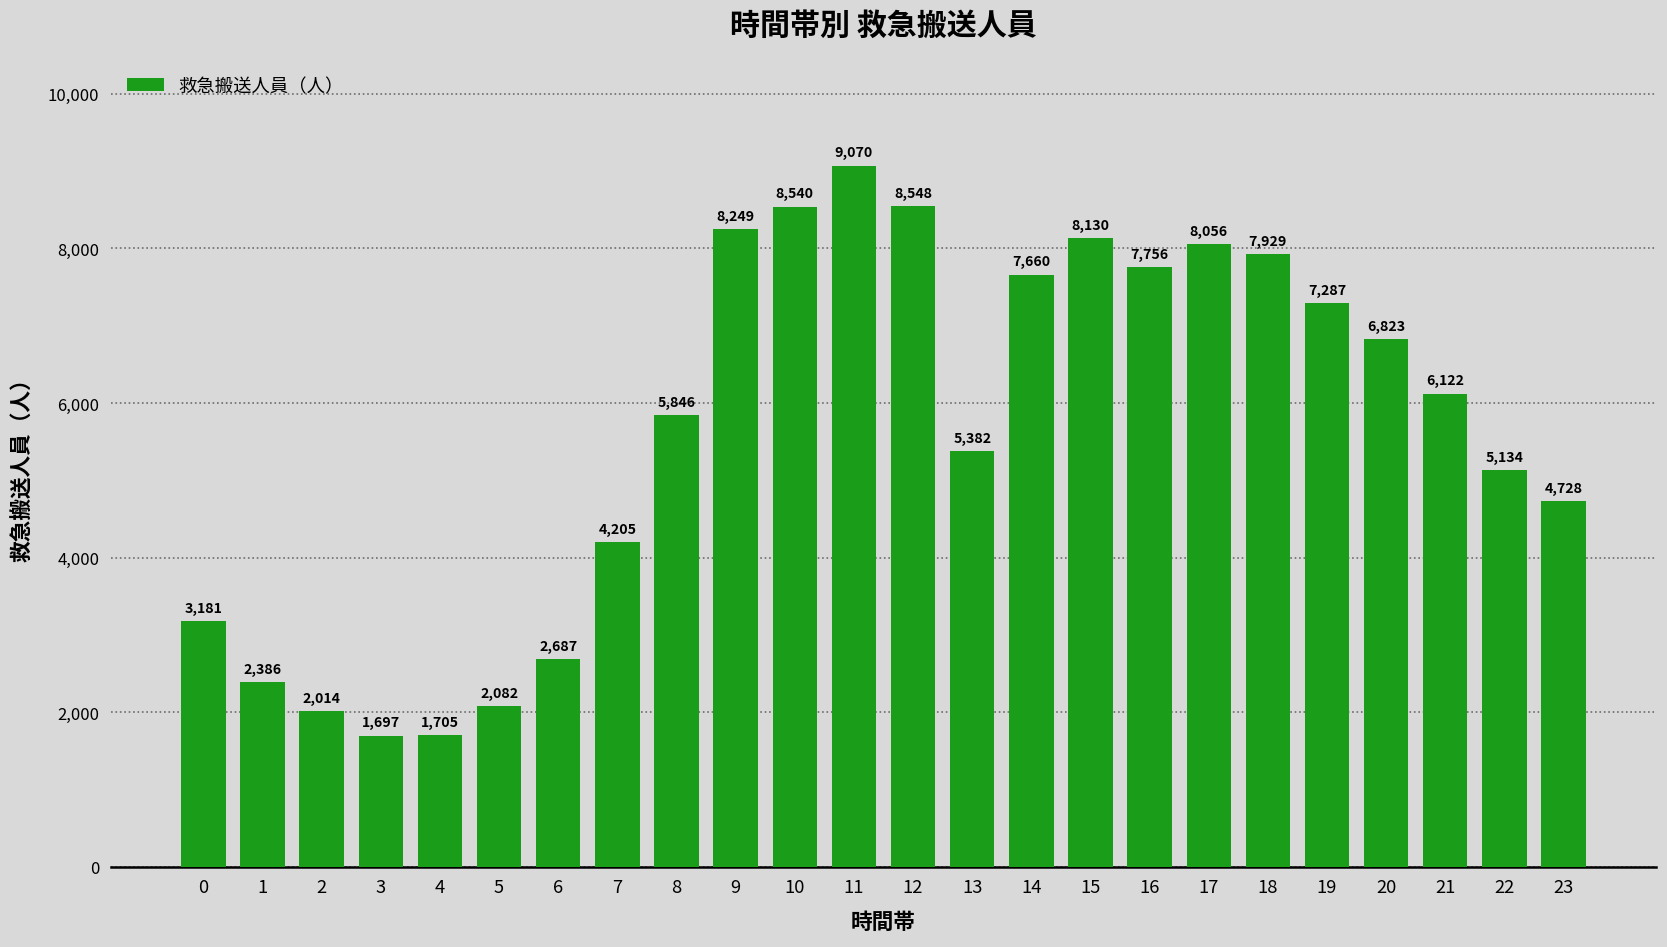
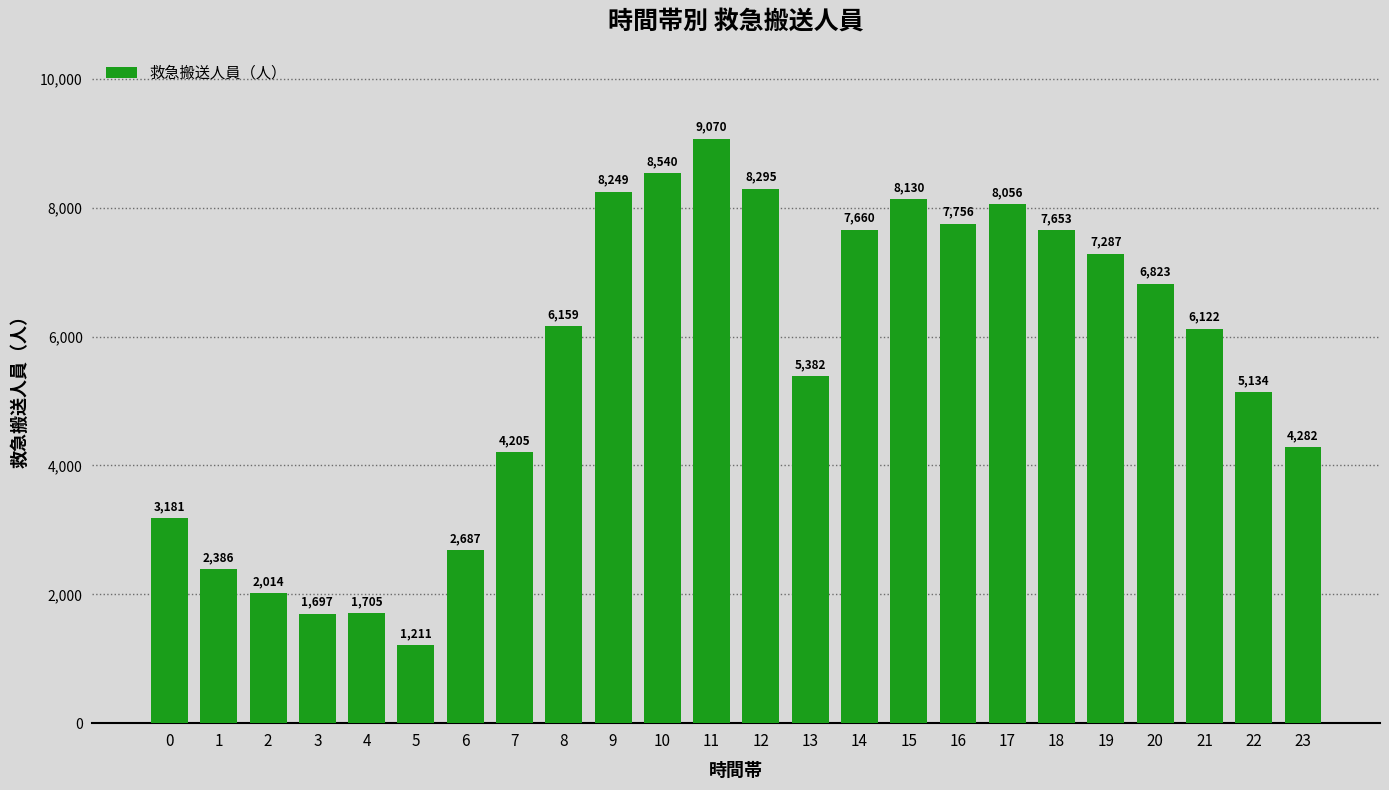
5: 2,082 -> 1,211
8: 5,846 -> 6,159
12: 8,548 -> 8,295
18: 7,929 -> 7,653
23: 4,728 -> 4,282
